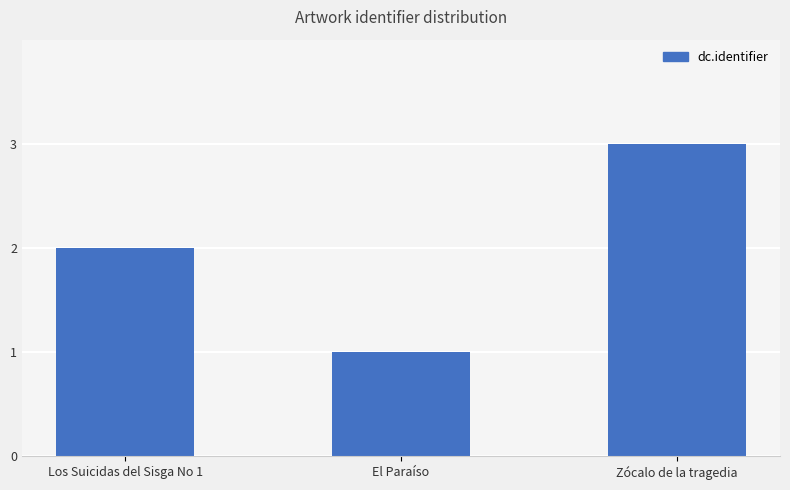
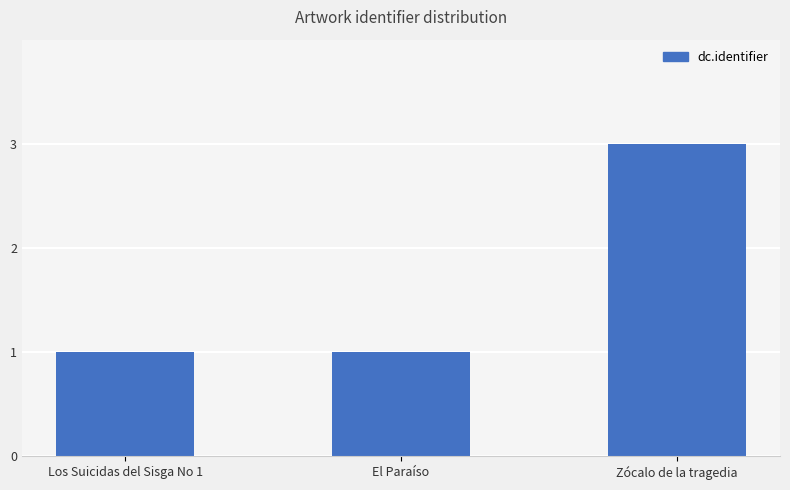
Los Suicidas del Sisga No 1: 2 -> 1
